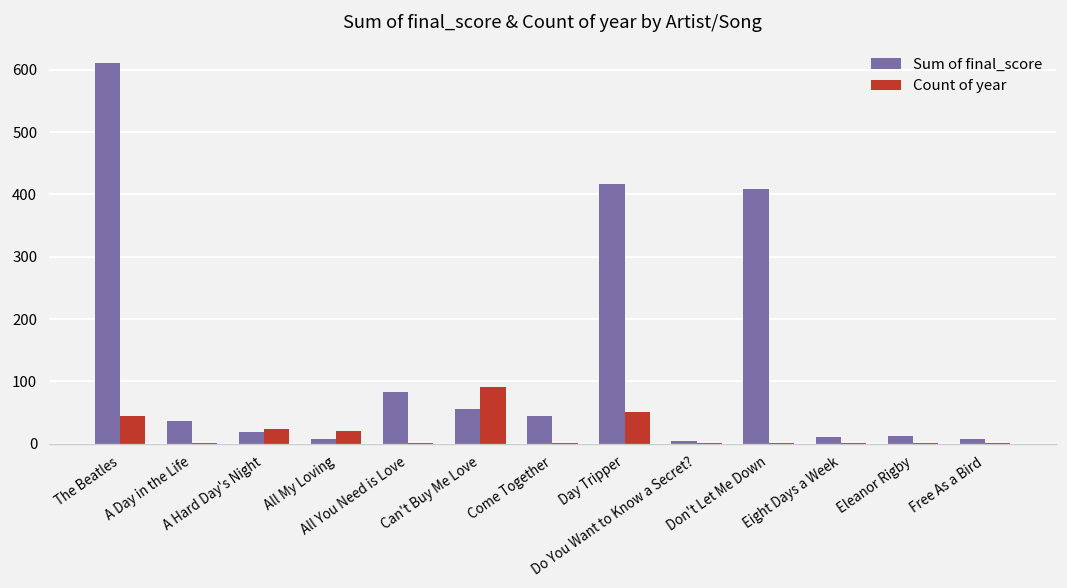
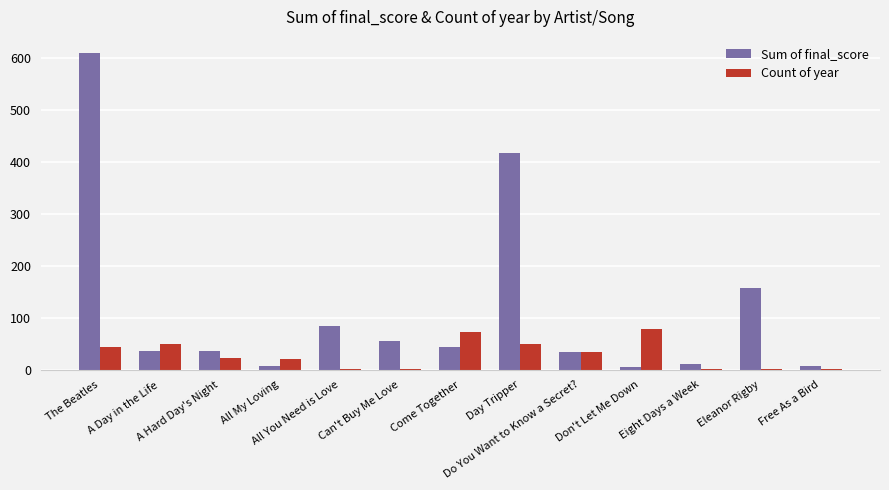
Count of year, A Day in the Life: 0 -> 50
Sum of final_score, A Hard Day's Night: 20 -> 30
Count of year, Can't Buy Me Love: 90 -> 0
Count of year, Come Together: 0 -> 70
Sum of final_score, Do You Want to Know a Secret?: 0 -> 30
Count of year, Do You Want to Know a Secret?: 0 -> 30
Sum of final_score, Don't Let Me Down: 410 -> 10
Count of year, Don't Let Me Down: 0 -> 80
Sum of final_score, Eleanor Rigby: 10 -> 160
